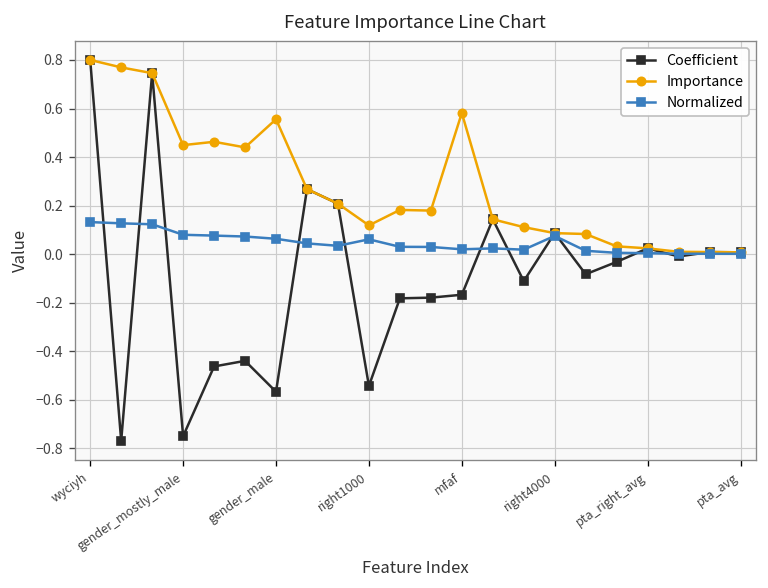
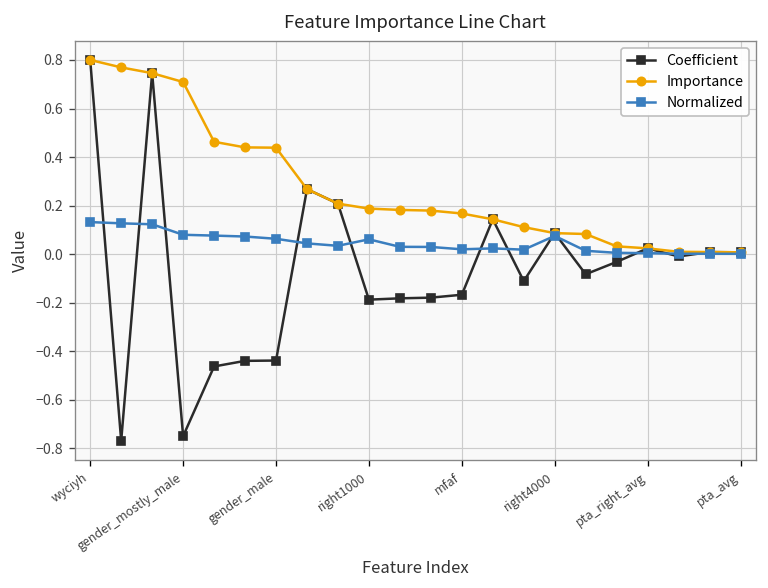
Importance, gender_mostly_male: 0.45 -> 0.71
Coefficient, gender_male: -0.57 -> -0.44
Importance, gender_male: 0.56 -> 0.44
Coefficient, right1000: -0.54 -> -0.19
Importance, right1000: 0.12 -> 0.19
Importance, mfaf: 0.58 -> 0.17
